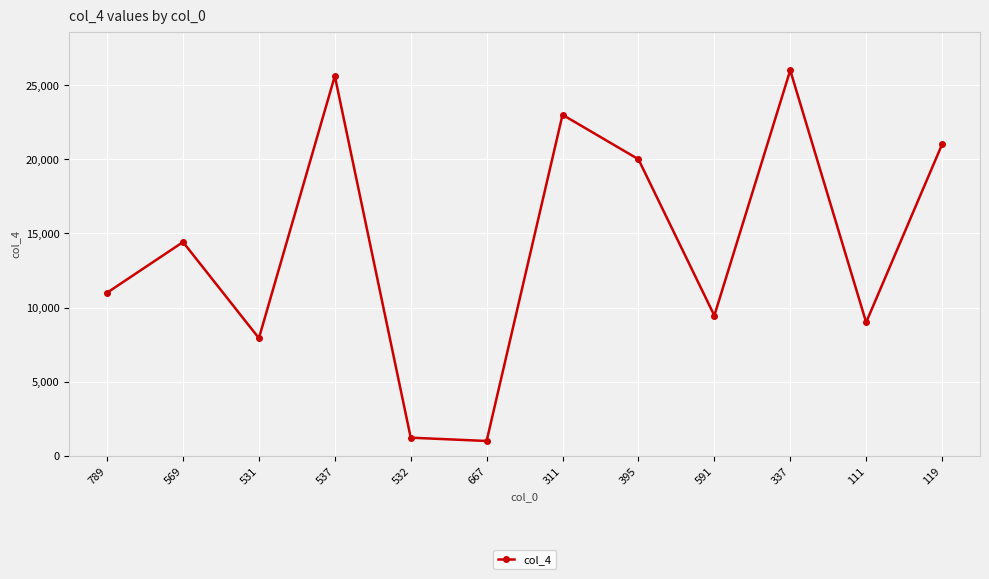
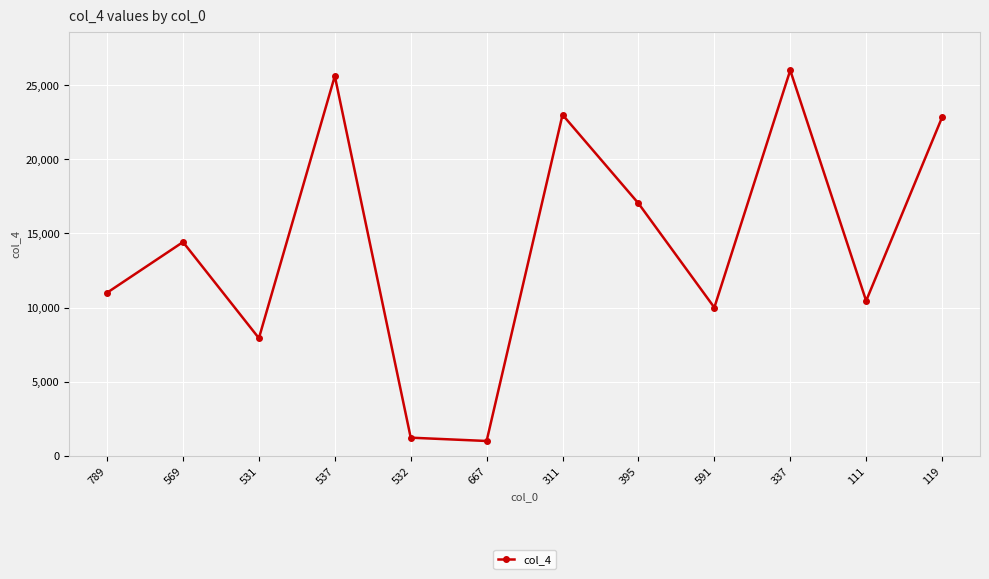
395: 20,000 -> 17,000
591: 9,500 -> 10,000
111: 9,000 -> 10,500
119: 21,000 -> 22,800
